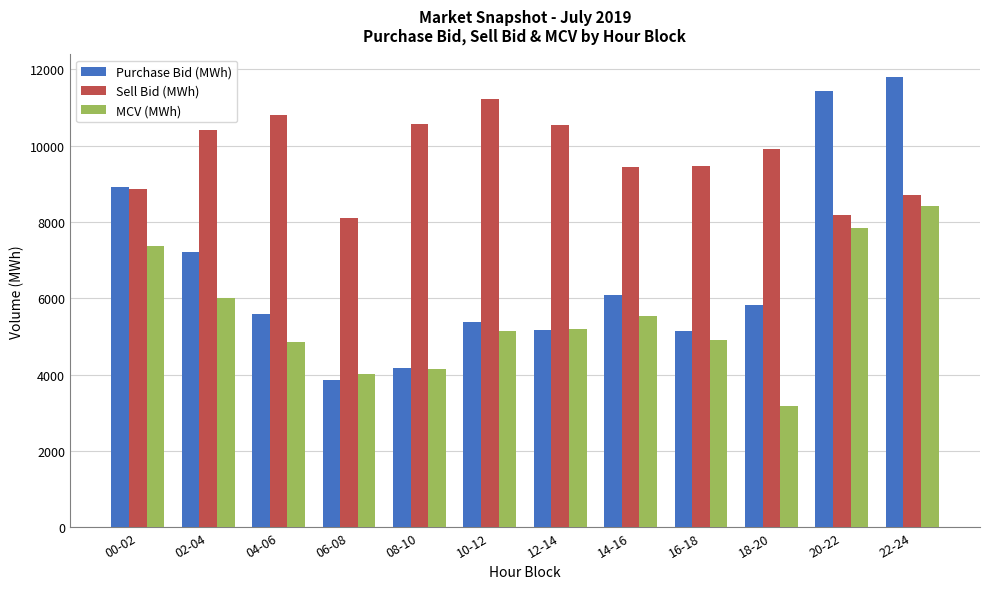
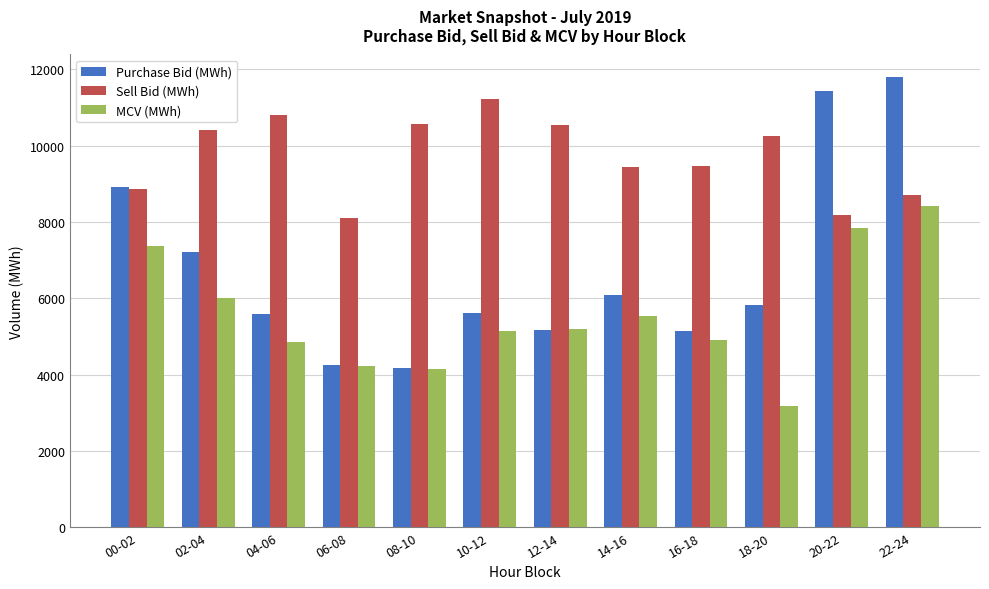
Purchase Bid (MWh), 06-08: 3900 -> 4200
MCV (MWh), 06-08: 4000 -> 4200
Purchase Bid (MWh), 10-12: 5400 -> 5600
Sell Bid (MWh), 18-20: 9900 -> 10200
